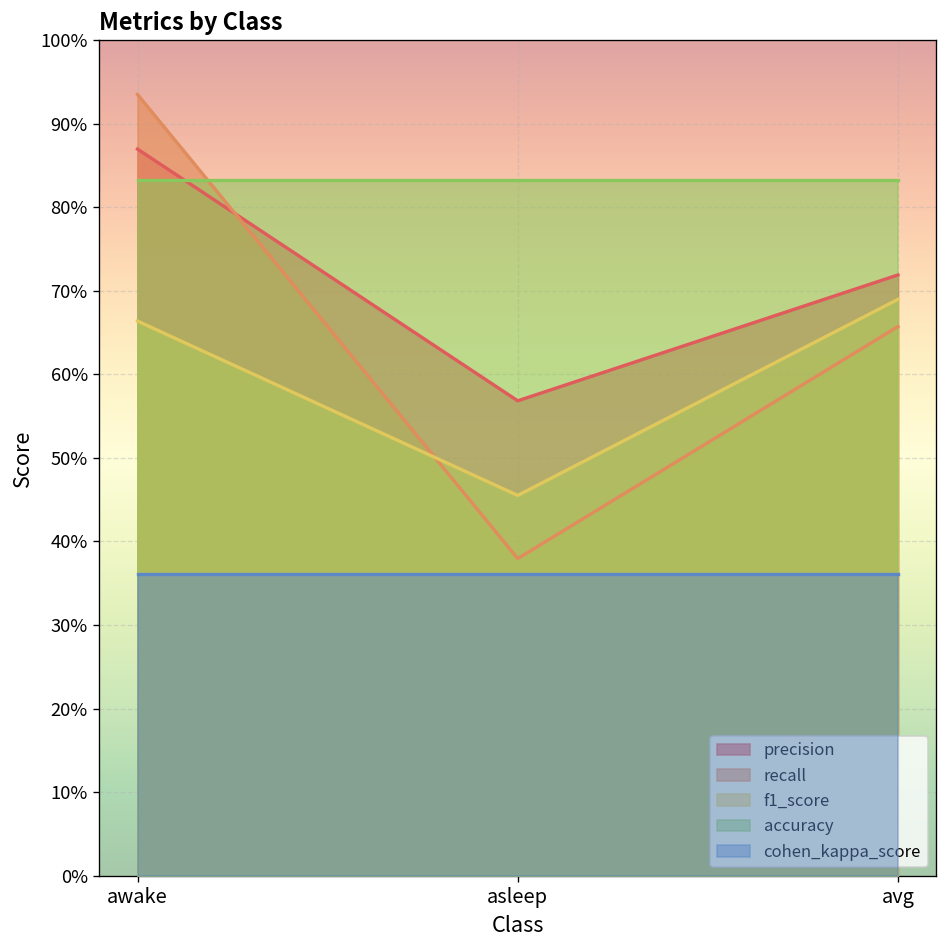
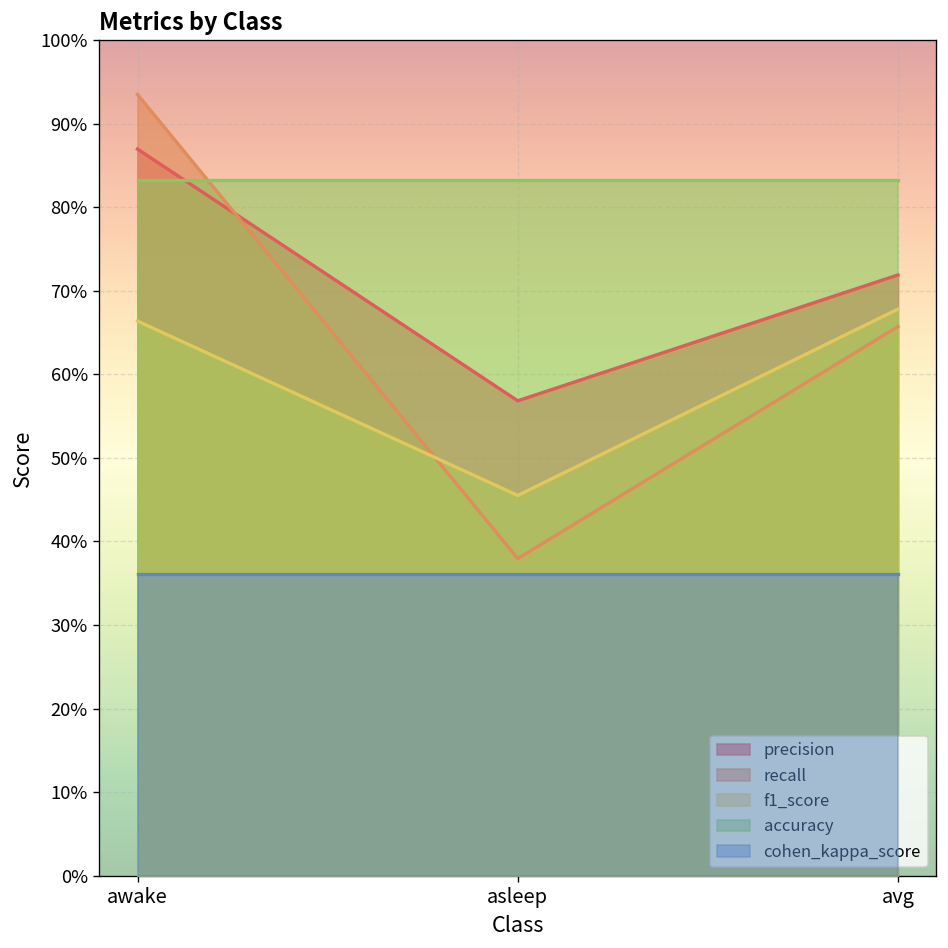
f1_score, avg: 69% -> 68%
